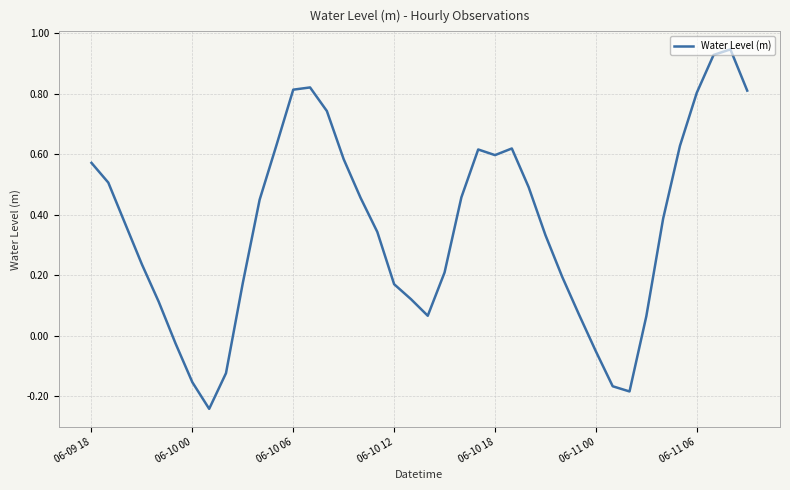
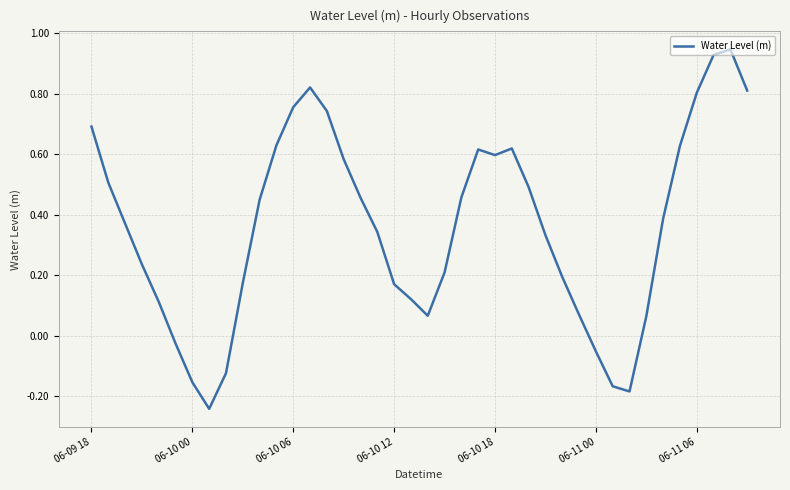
06-09 18: 0.57 -> 0.69
06-10 06: 0.81 -> 0.75
